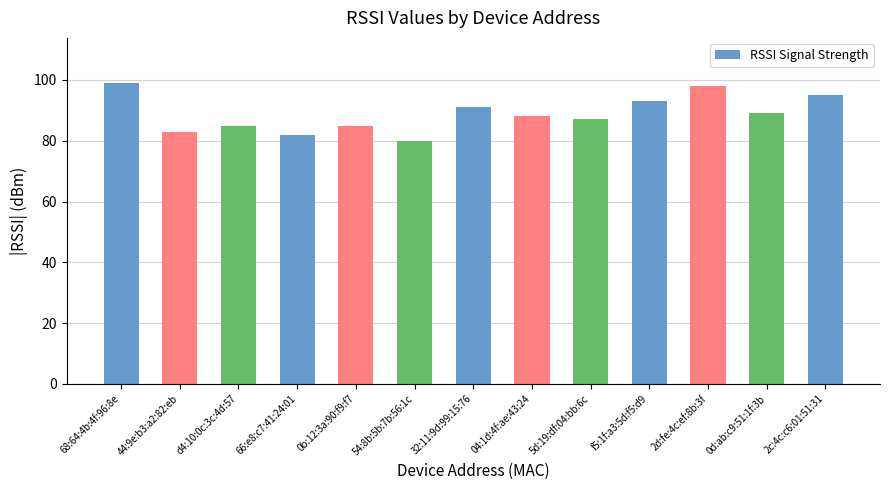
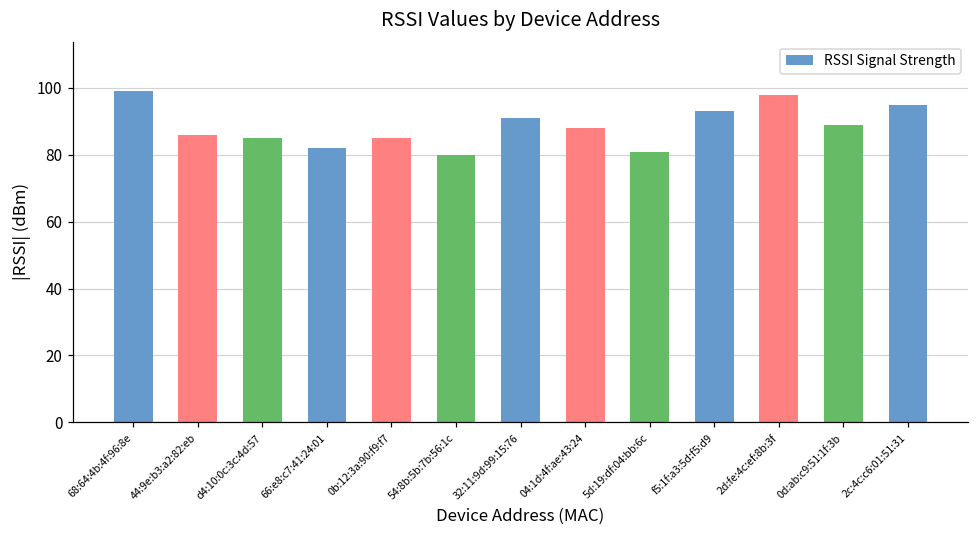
44:9e:b3:a2:82:eb: 83 -> 86
5d:19:df:04:bb:6c: 87 -> 81
